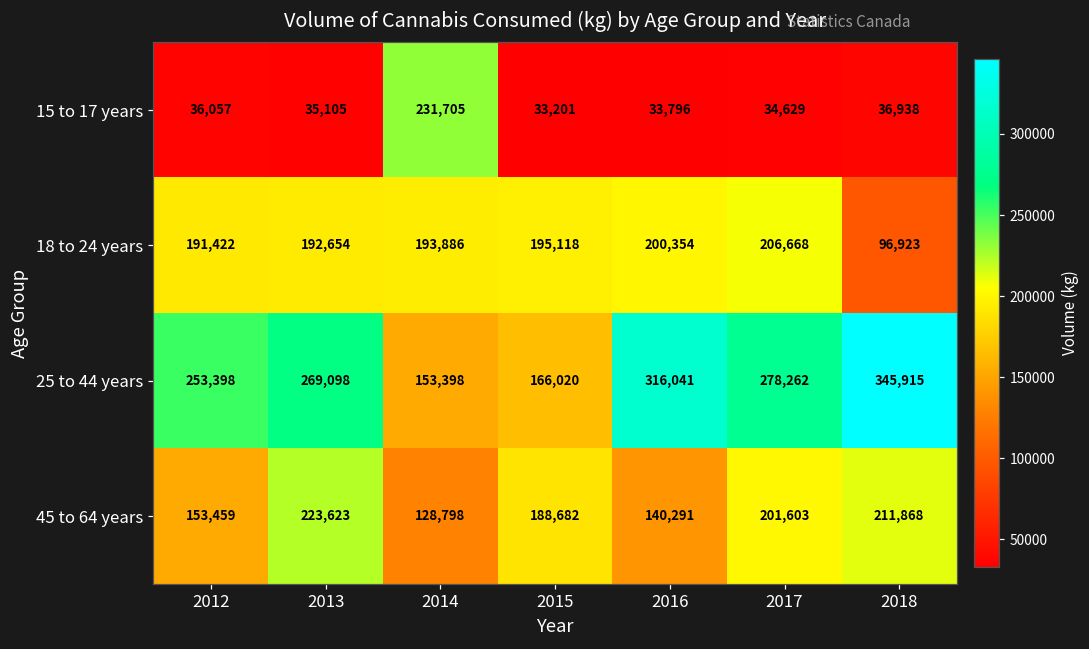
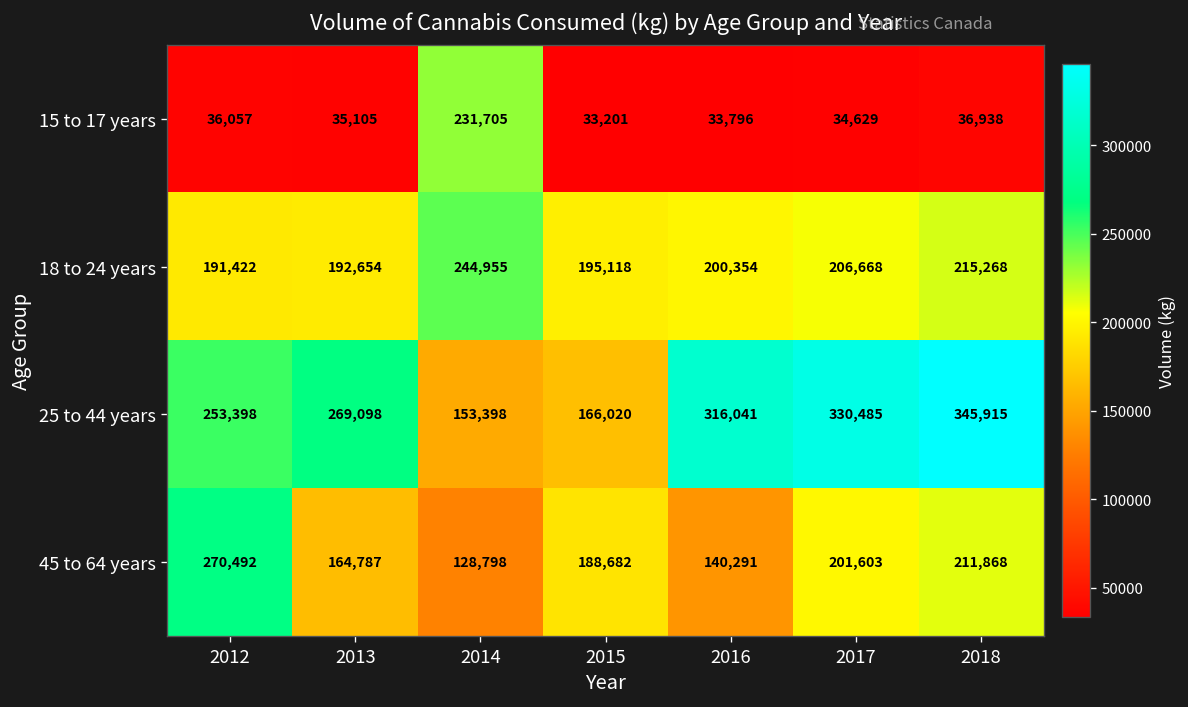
18 to 24 years, 2014: 193,886 -> 244,955
18 to 24 years, 2018: 96,923 -> 215,268
25 to 44 years, 2017: 278,262 -> 330,485
45 to 64 years, 2012: 153,459 -> 270,492
45 to 64 years, 2013: 223,623 -> 164,787
